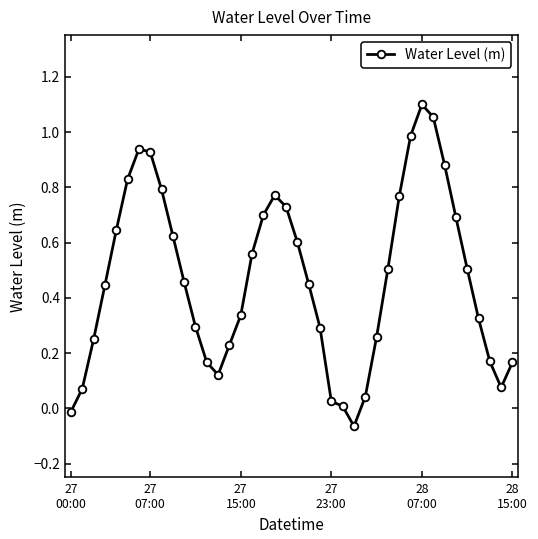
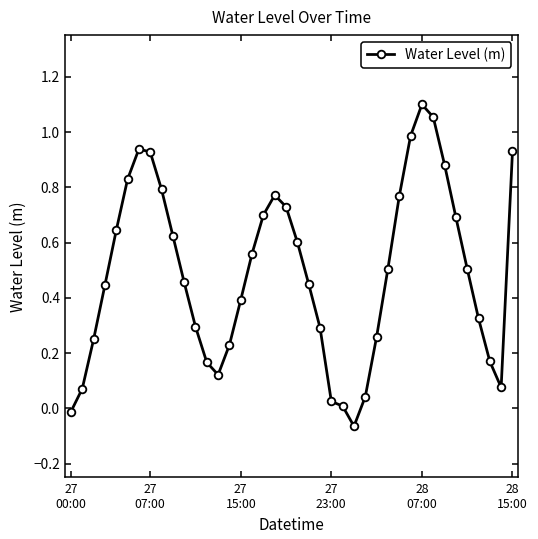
27 15:00: 0.34 -> 0.39
28 15:00: 0.17 -> 0.93
